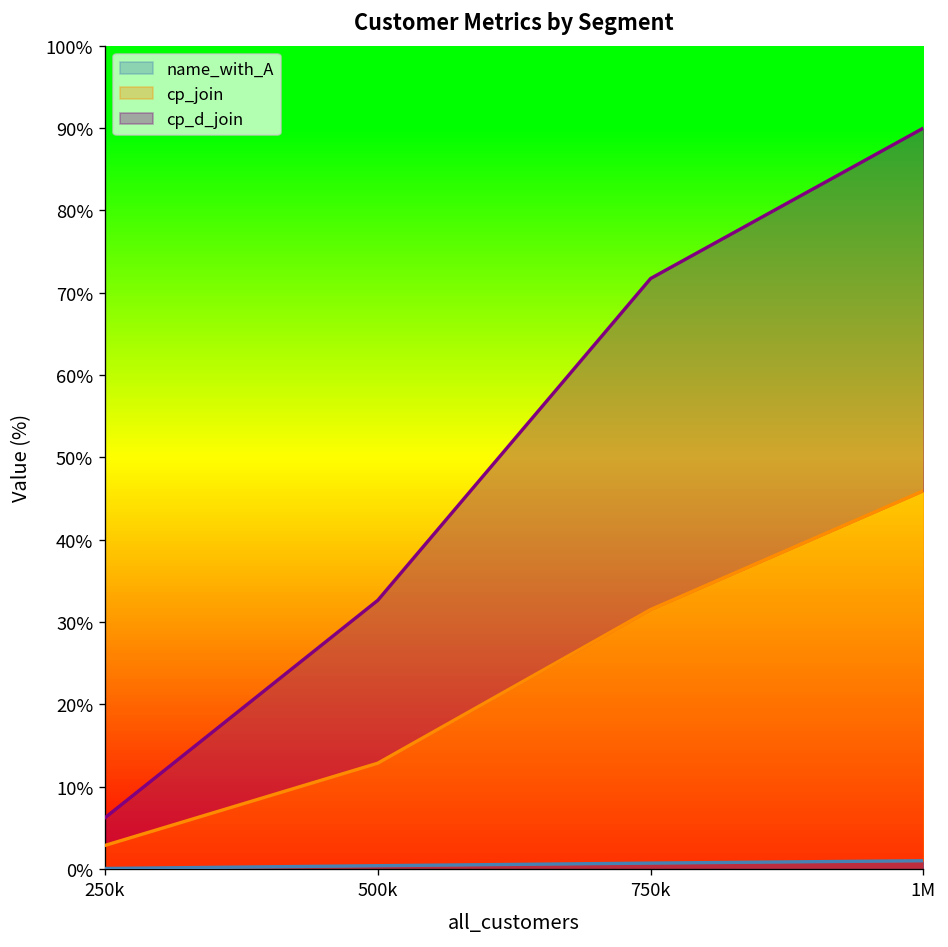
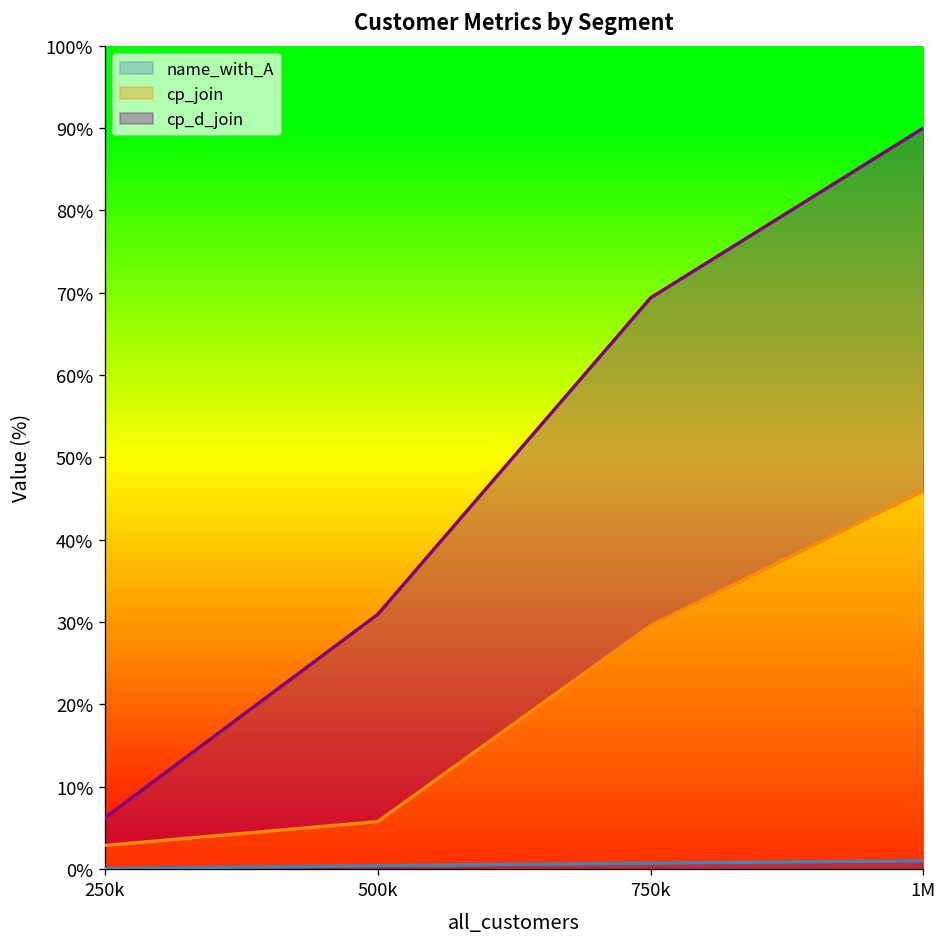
cp_join, 500k: 13% -> 6%
cp_d_join, 500k: 33% -> 31%
cp_join, 750k: 32% -> 30%
cp_d_join, 750k: 72% -> 69%
